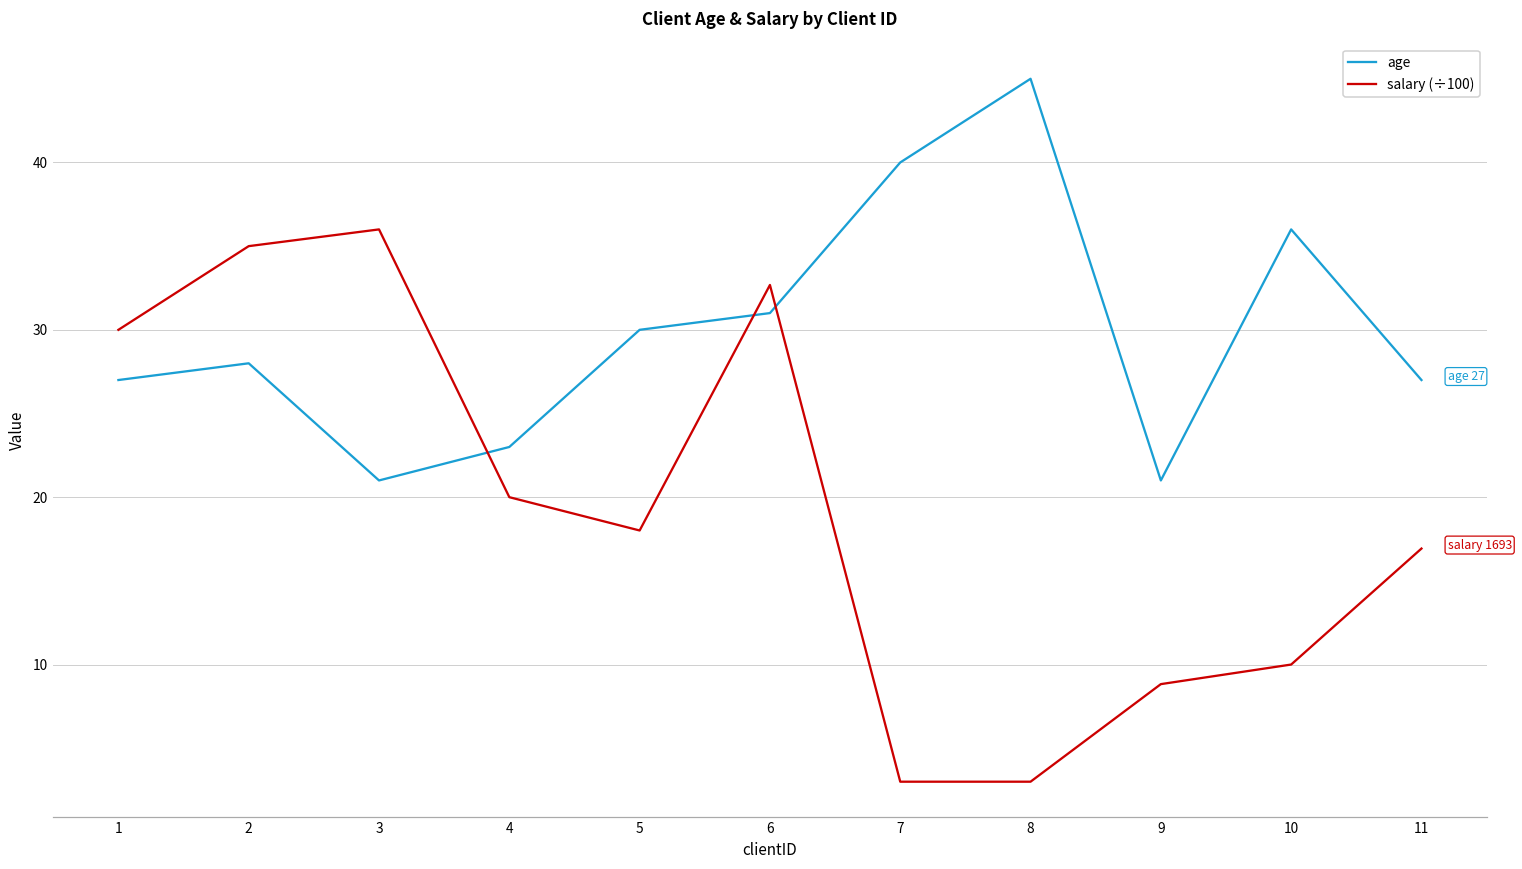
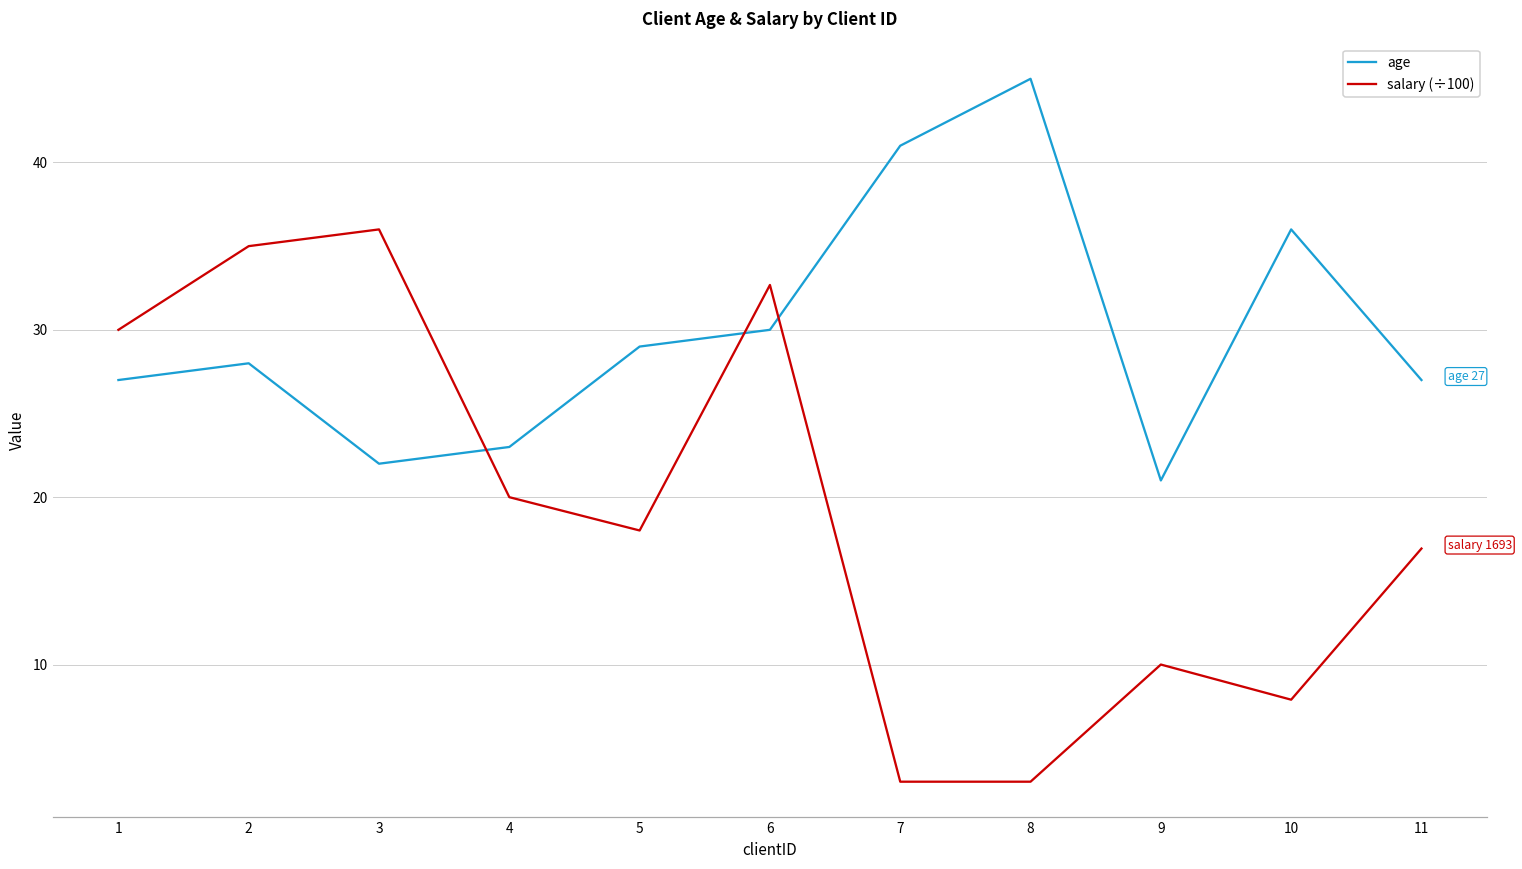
age, 3: 21 -> 22
age, 5: 30 -> 29
age, 6: 31 -> 30
age, 7: 40 -> 41
salary (÷100), 9: 8.8 -> 10.0
salary (÷100), 10: 10.0 -> 7.9
